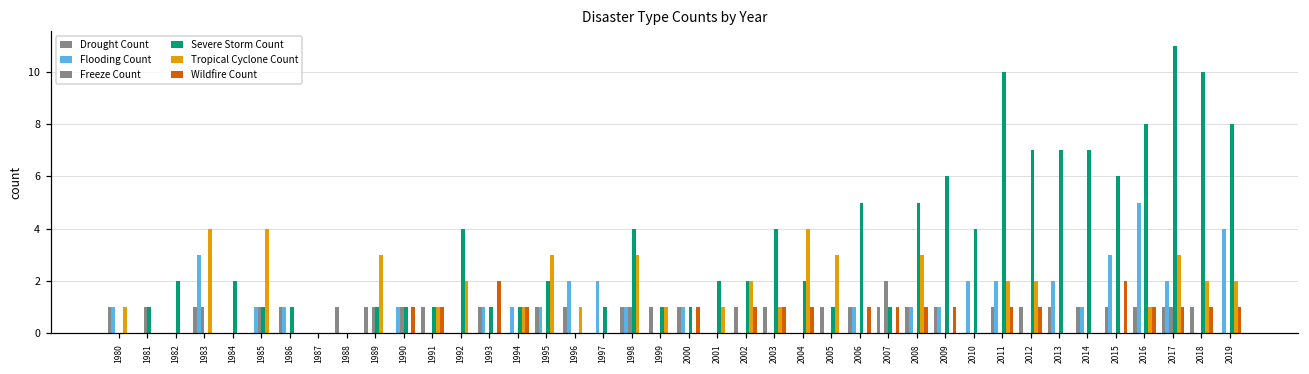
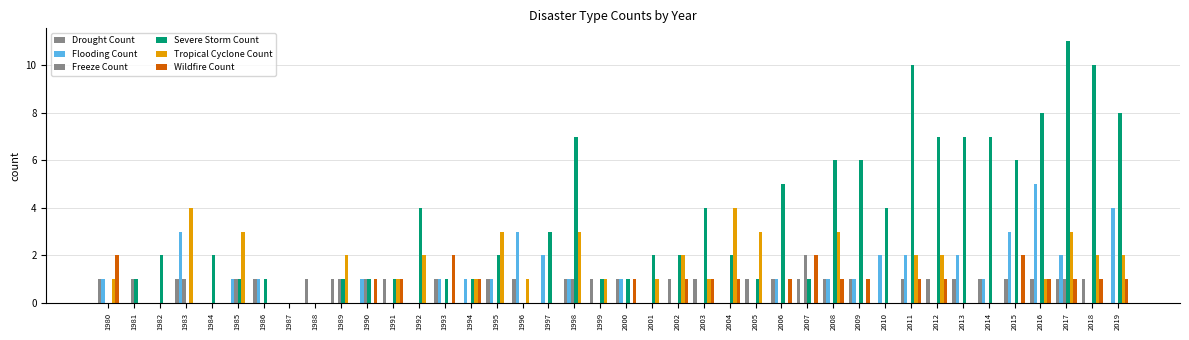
Wildfire Count, 1980: 0 -> 2
Tropical Cyclone Count, 1985: 4 -> 3
Tropical Cyclone Count, 1989: 3 -> 2
Flooding Count, 1996: 2 -> 3
Severe Storm Count, 1997: 1 -> 3
Severe Storm Count, 1998: 4 -> 7
Wildfire Count, 2007: 1 -> 2
Severe Storm Count, 2008: 5 -> 6
